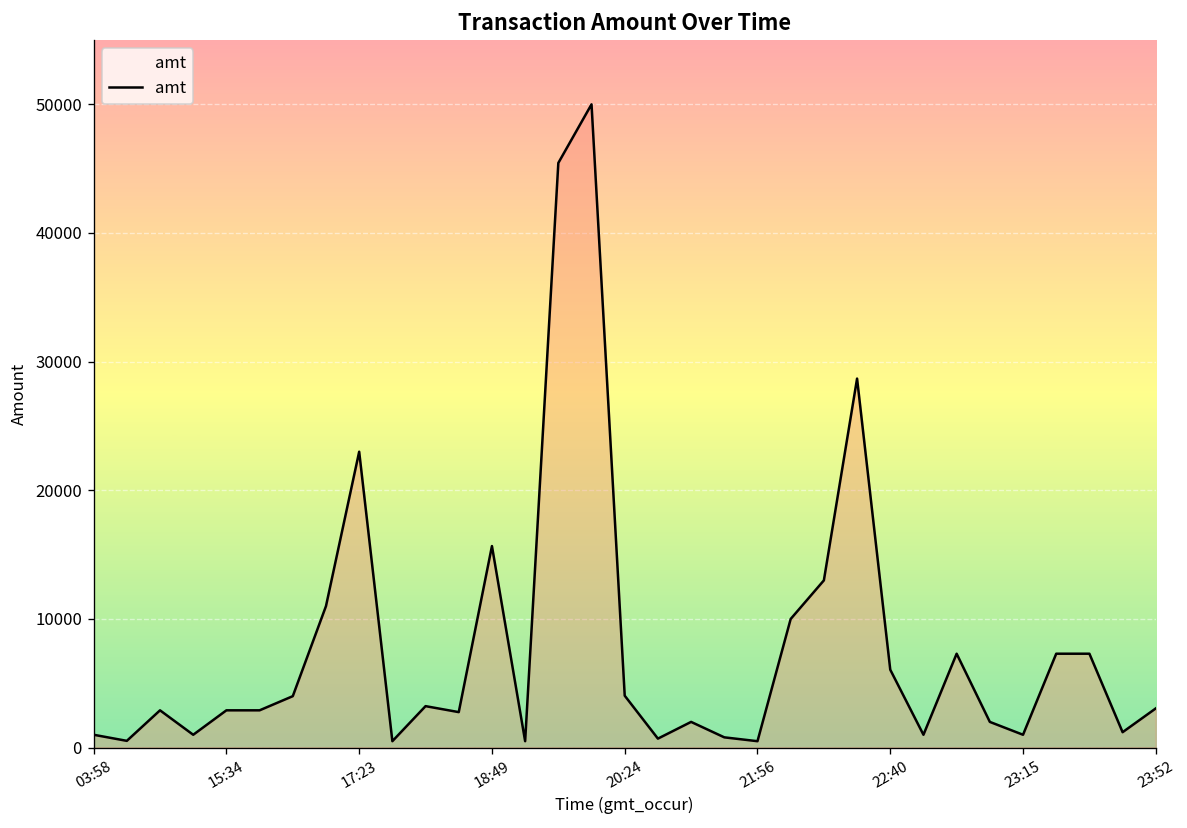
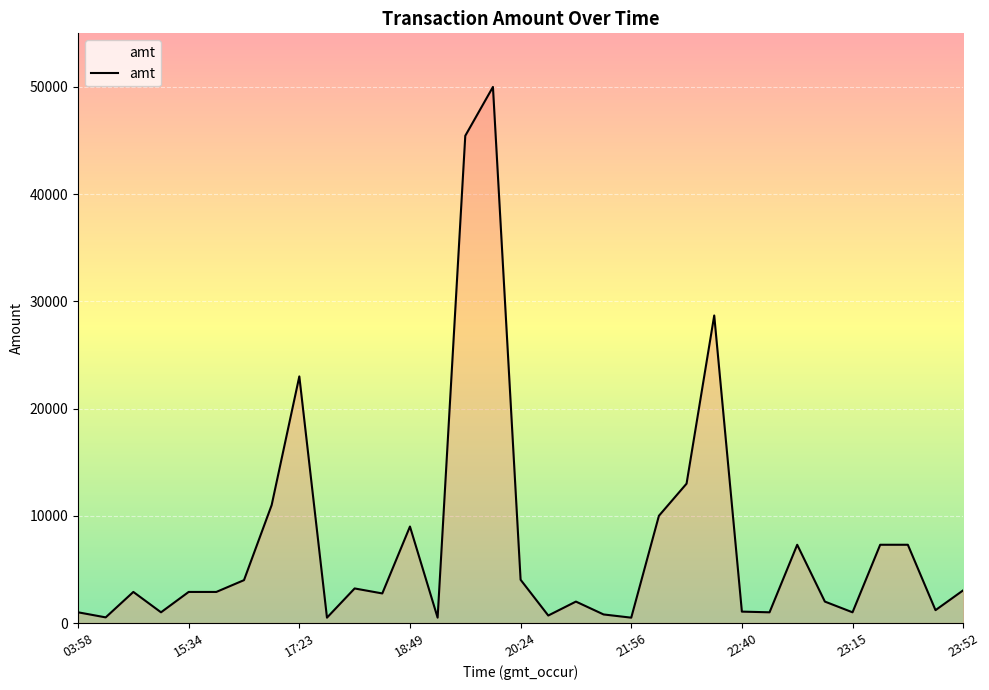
18:49: 15700 -> 9000
22:40: 6100 -> 1100
